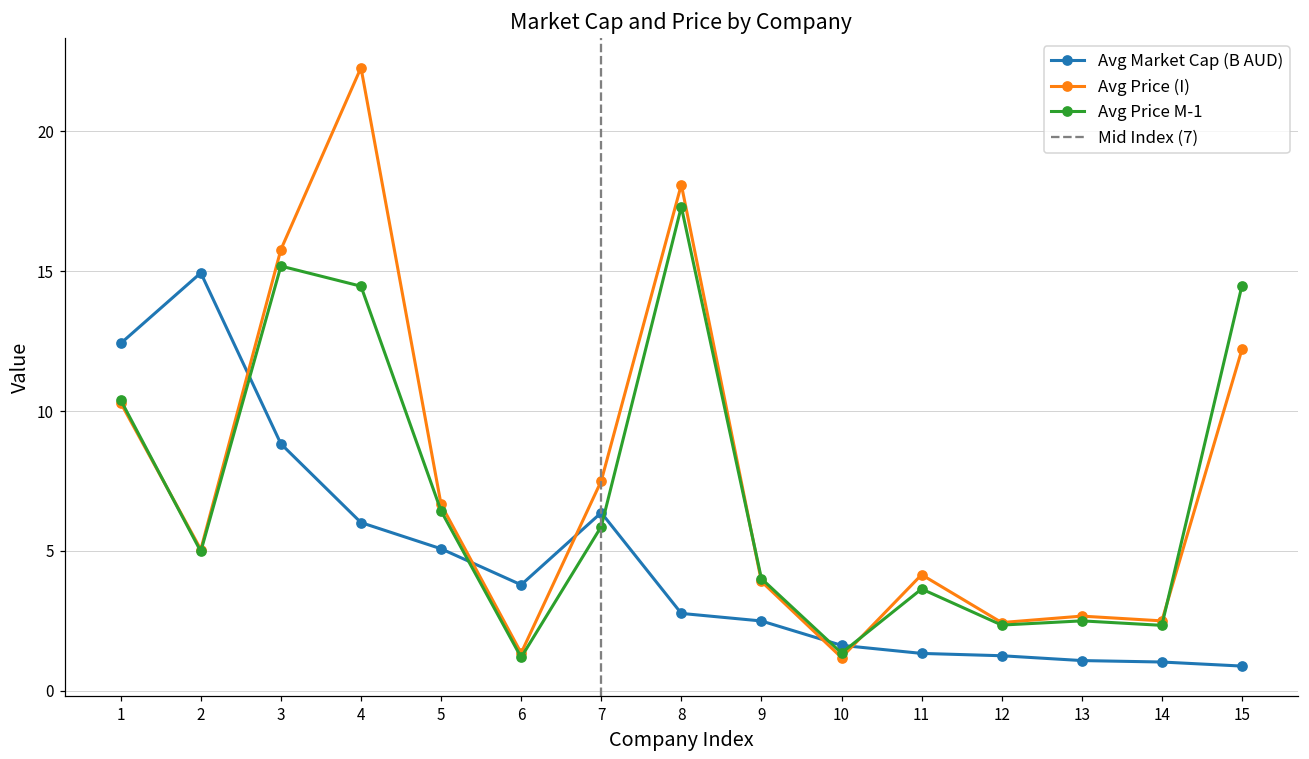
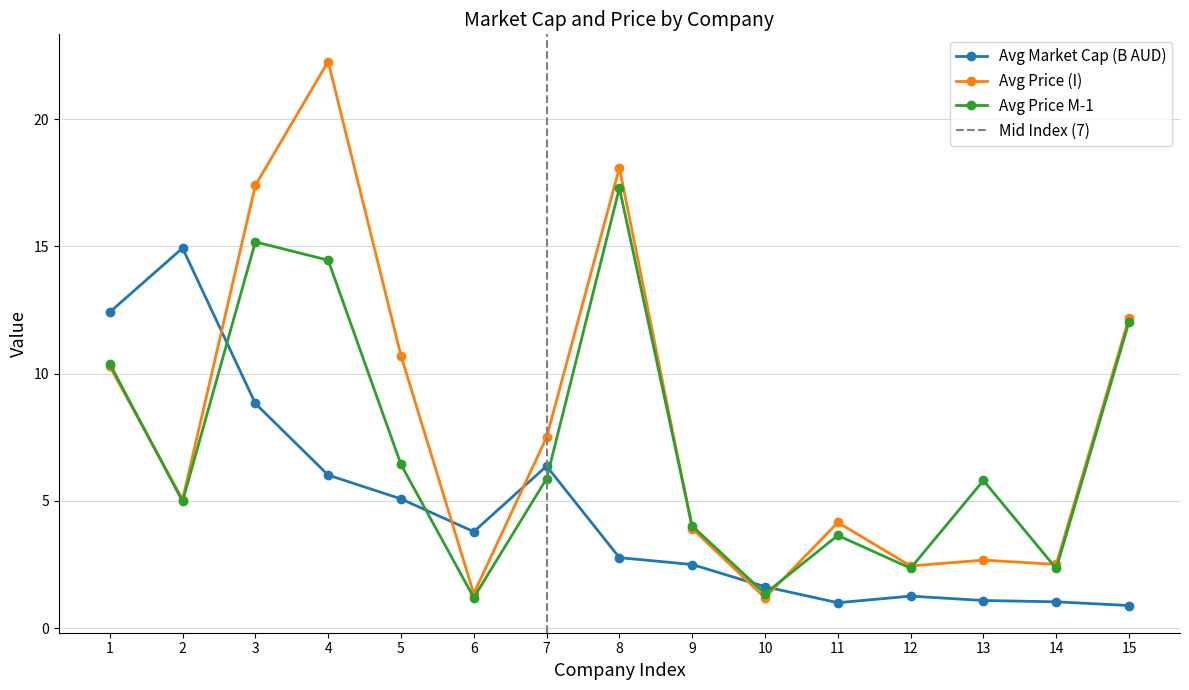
Avg Price (I), 3: 15.8 -> 17.4
Avg Price (I), 5: 6.7 -> 10.7
Avg Market Cap (B AUD), 11: 1.3 -> 1.0
Avg Price M-1, 13: 2.5 -> 5.8
Avg Price M-1, 15: 14.5 -> 12.0
